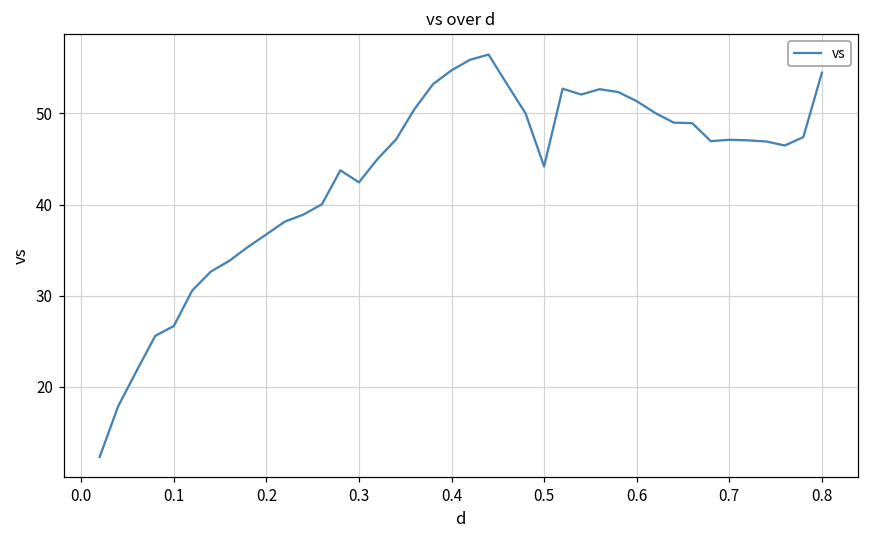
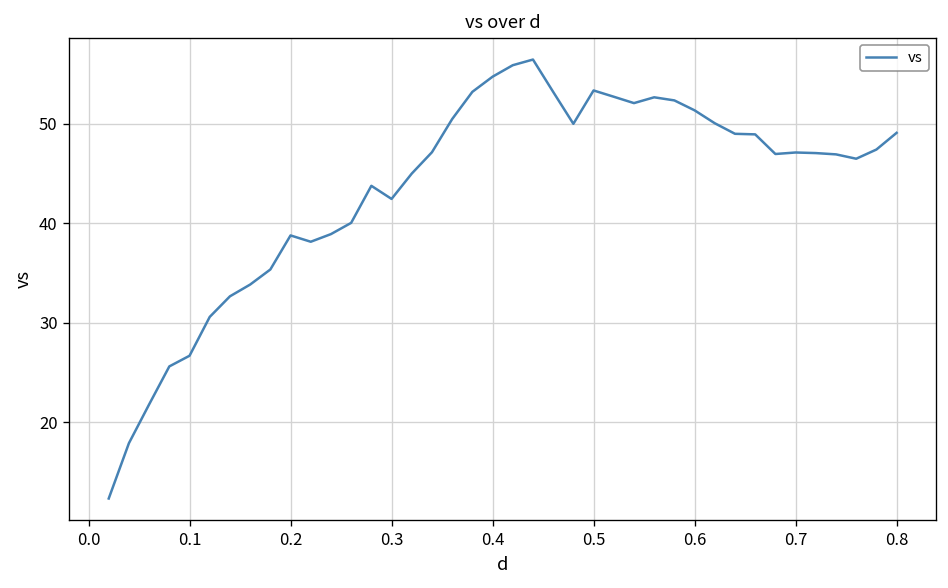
0.2: 37 -> 39
0.5: 44 -> 53
0.8: 54 -> 49
